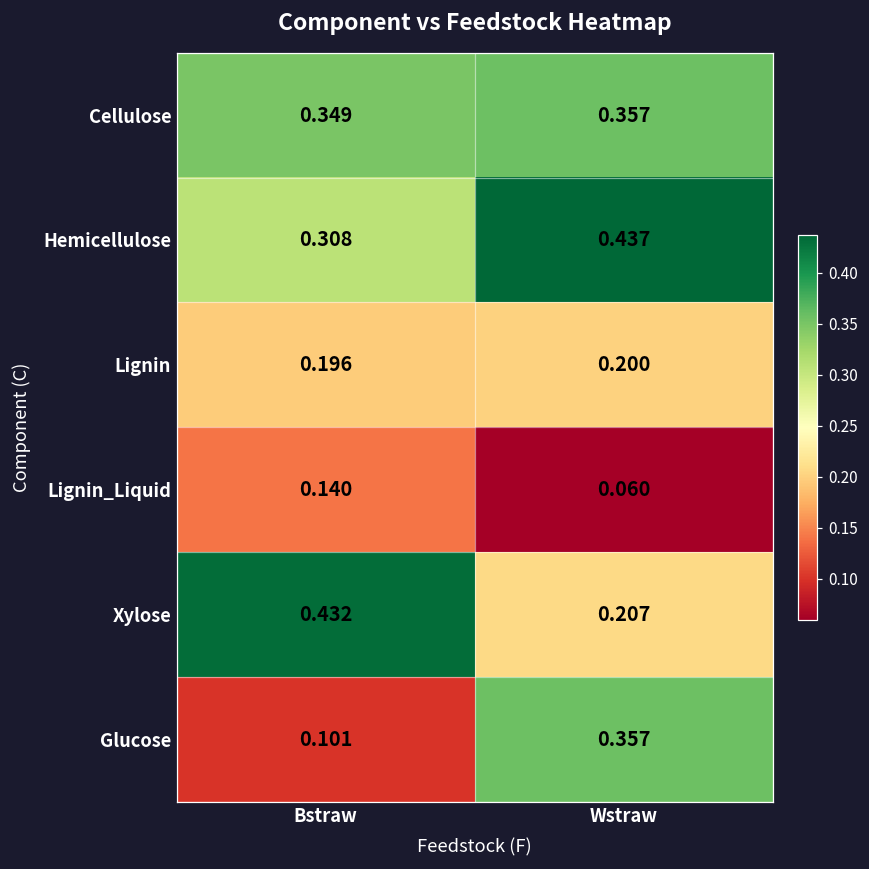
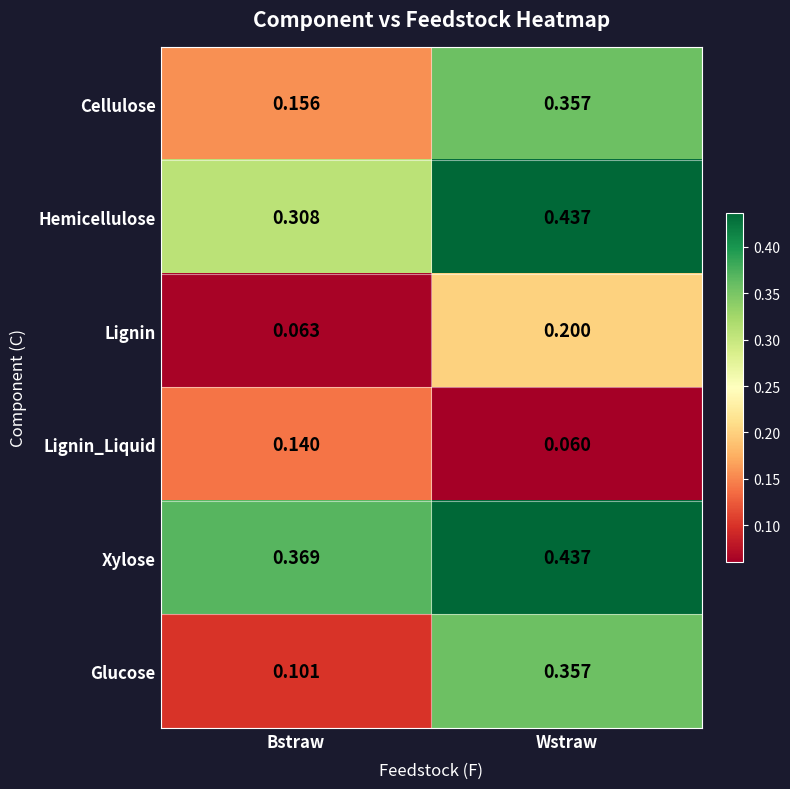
Cellulose, Bstraw: 0.349 -> 0.156
Lignin, Bstraw: 0.196 -> 0.063
Xylose, Bstraw: 0.432 -> 0.369
Xylose, Wstraw: 0.207 -> 0.437
